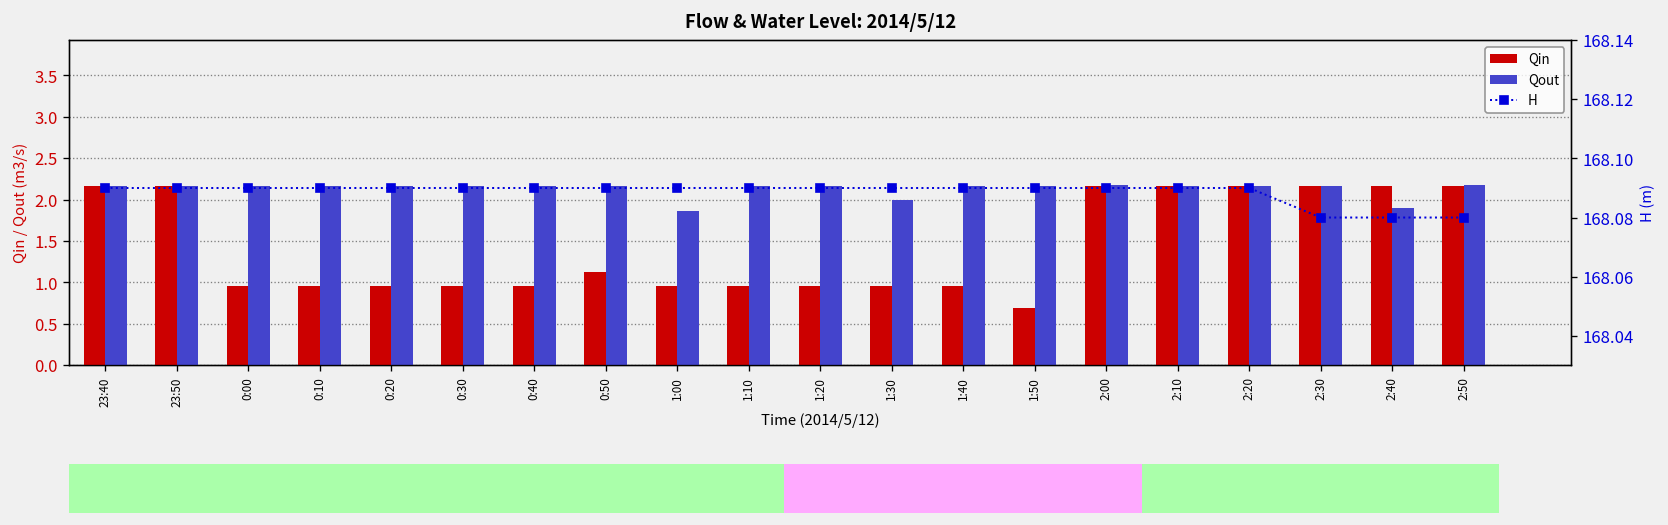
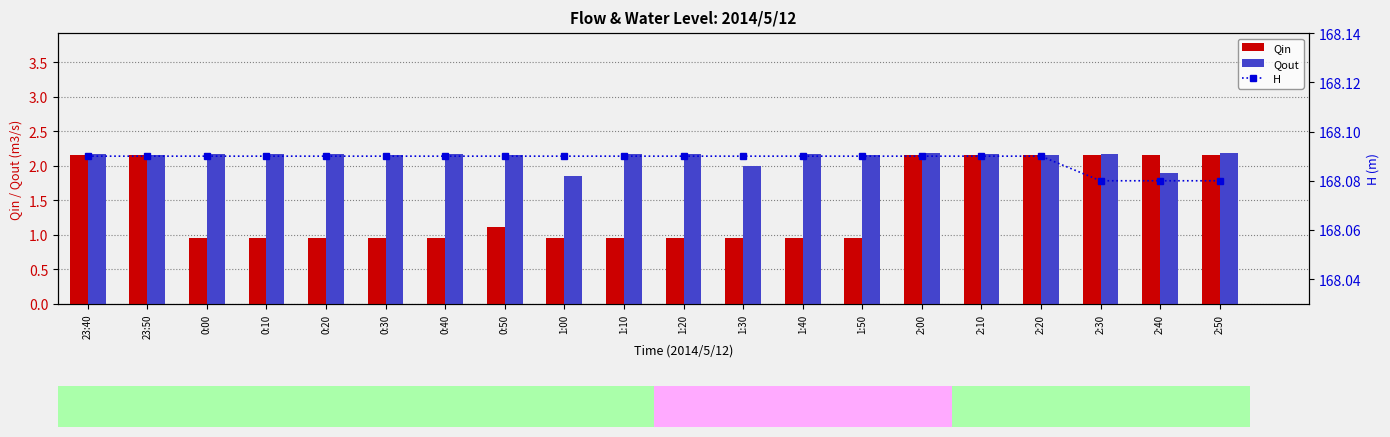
Qin, 1:50: 0.7 -> 1.0
